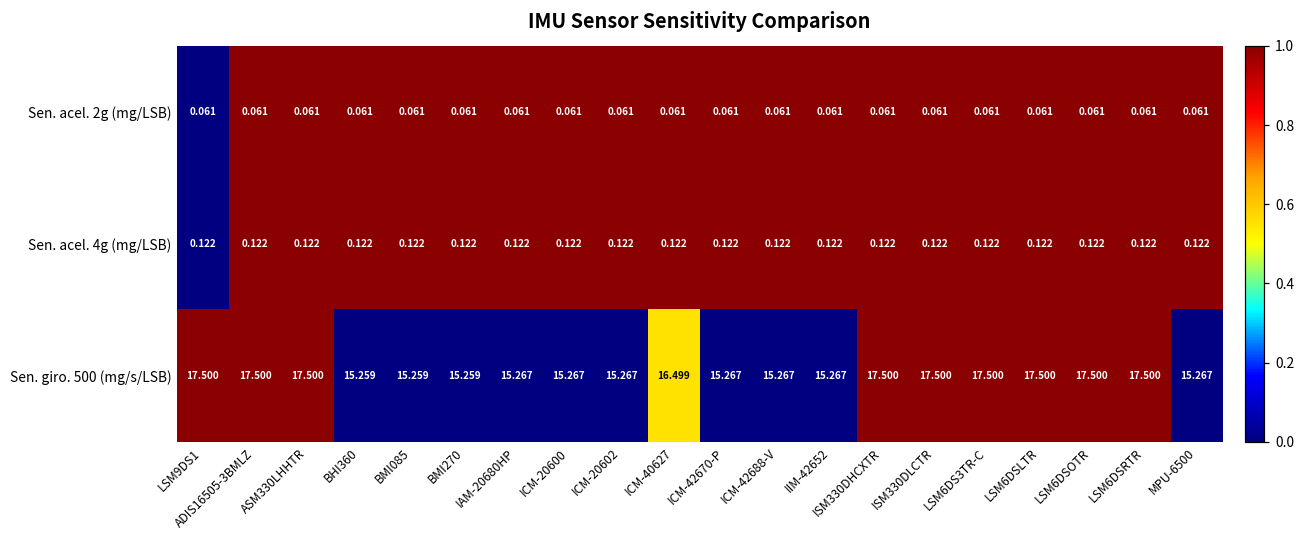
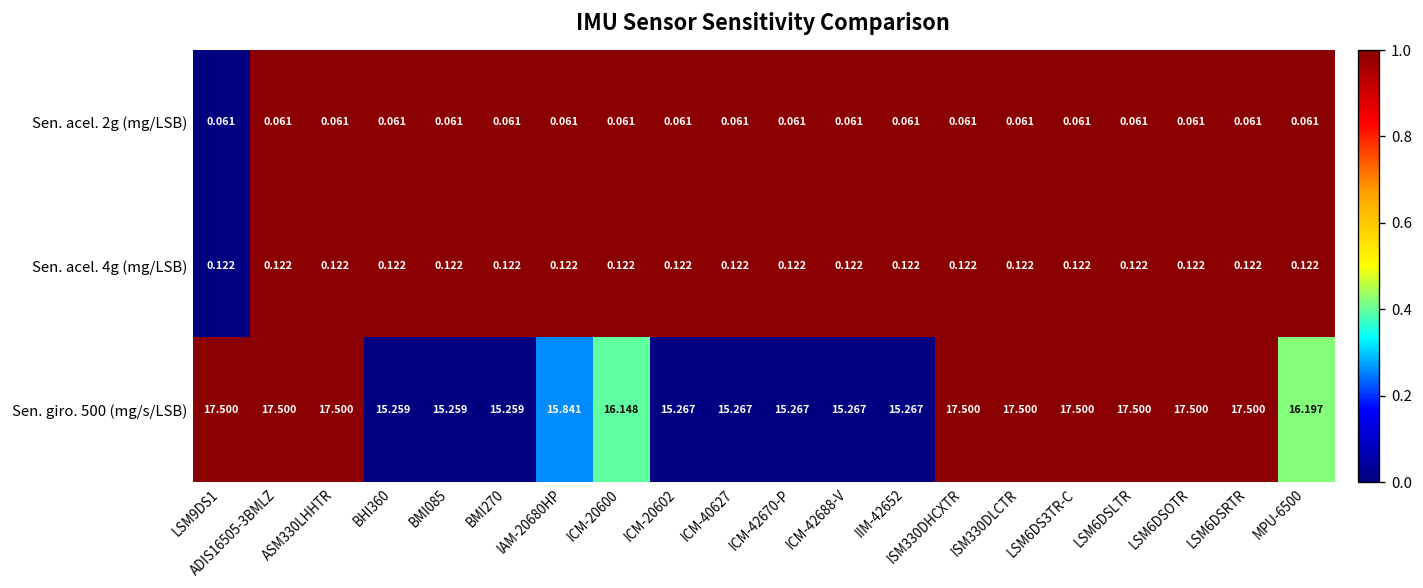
Sen. giro. 500 (mg/s/LSB), IAM-20680HP: 15.267 -> 15.841
Sen. giro. 500 (mg/s/LSB), ICM-20600: 15.267 -> 16.148
Sen. giro. 500 (mg/s/LSB), ICM-40627: 16.499 -> 15.267
Sen. giro. 500 (mg/s/LSB), MPU-6500: 15.267 -> 16.197
